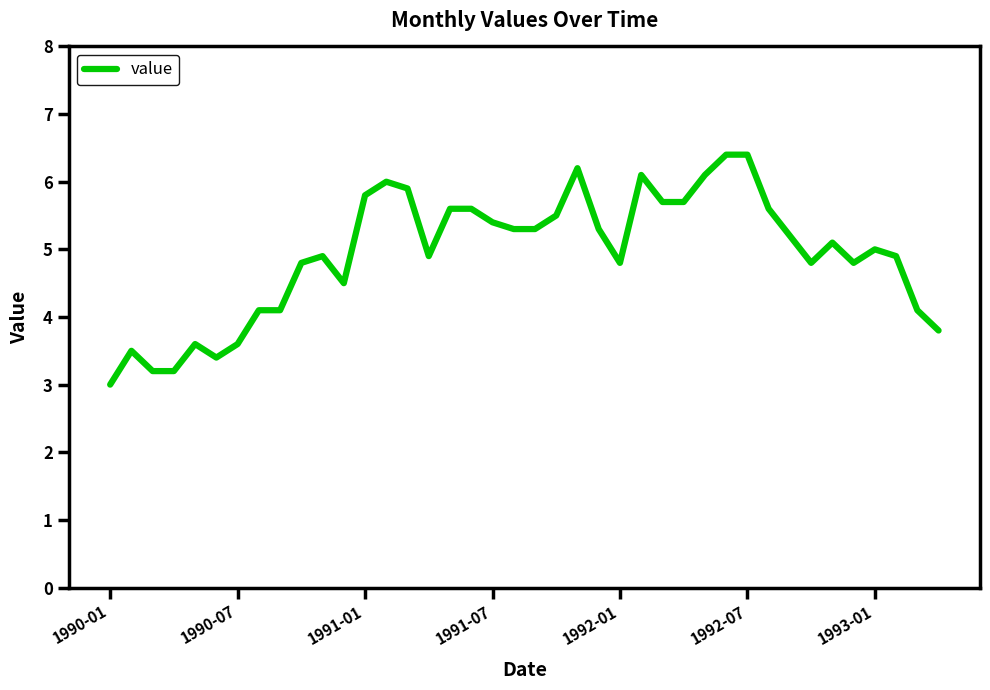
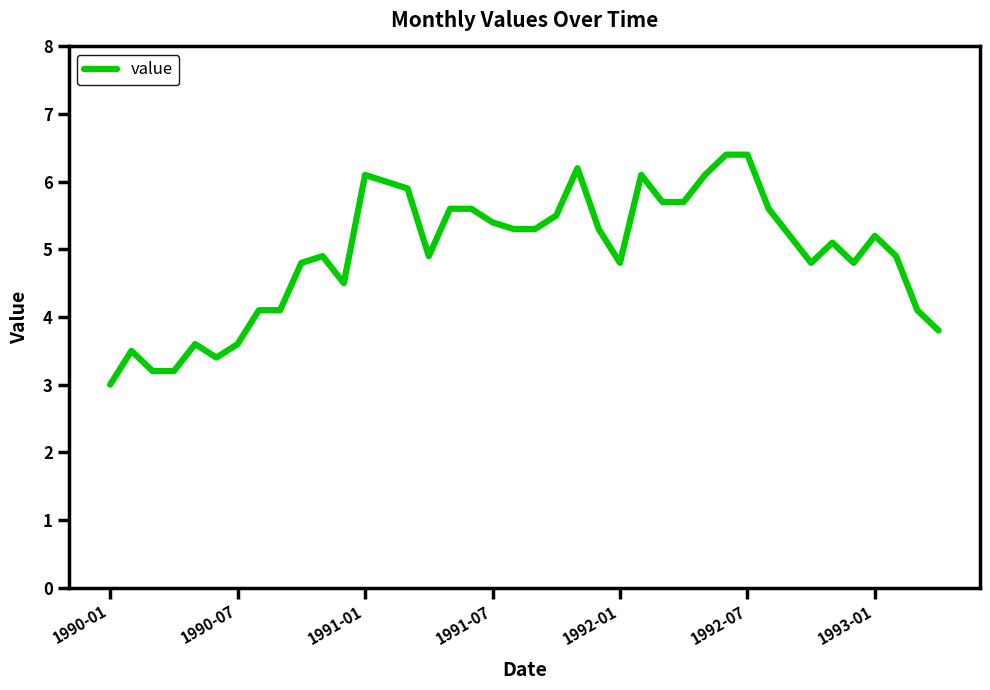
1991-01: 5.8 -> 6.1
1993-01: 5.0 -> 5.2
